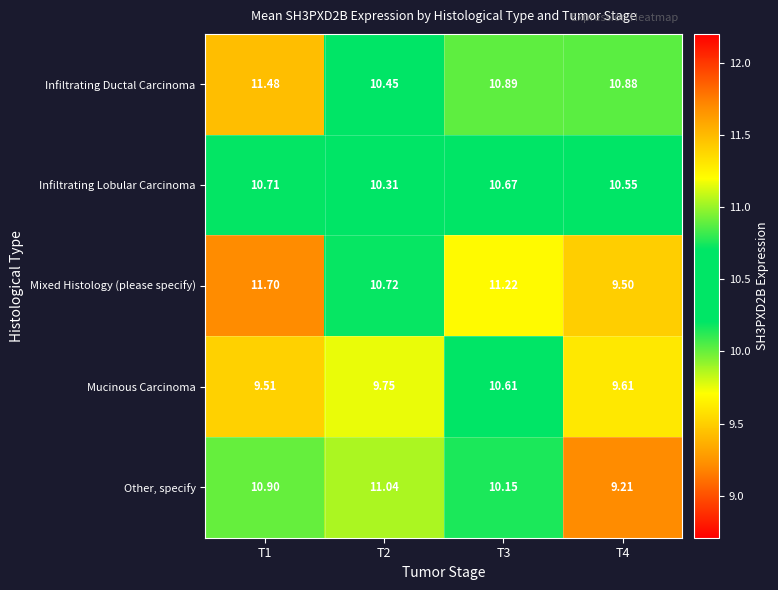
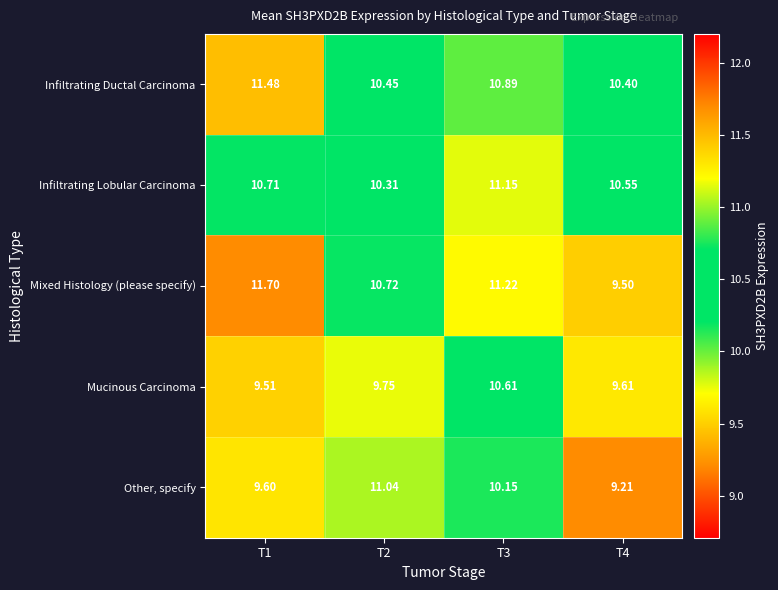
Infiltrating Ductal Carcinoma, T4: 10.88 -> 10.40
Infiltrating Lobular Carcinoma, T3: 10.67 -> 11.15
Other, specify, T1: 10.90 -> 9.60
